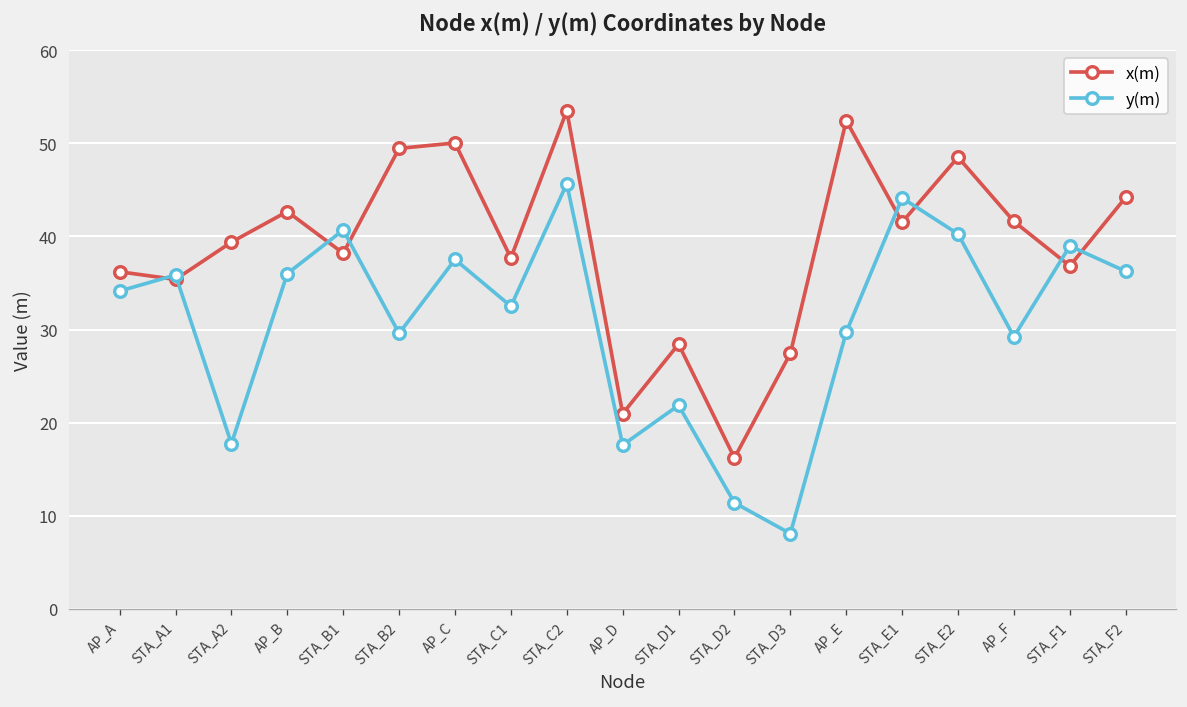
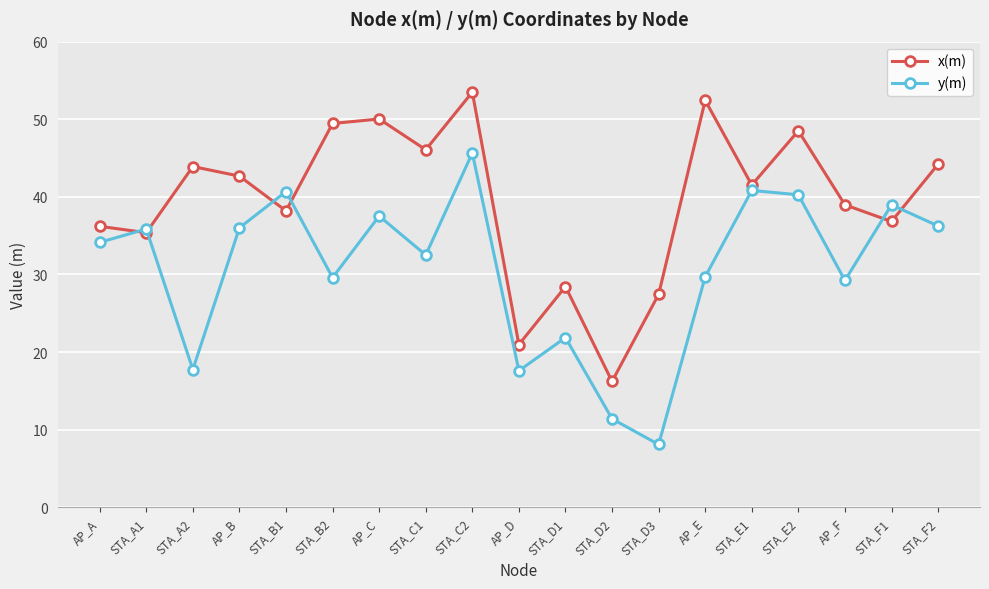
x(m), STA_A2: 39 -> 44
x(m), STA_C1: 38 -> 46
y(m), STA_E1: 44 -> 41
x(m), AP_F: 42 -> 39
